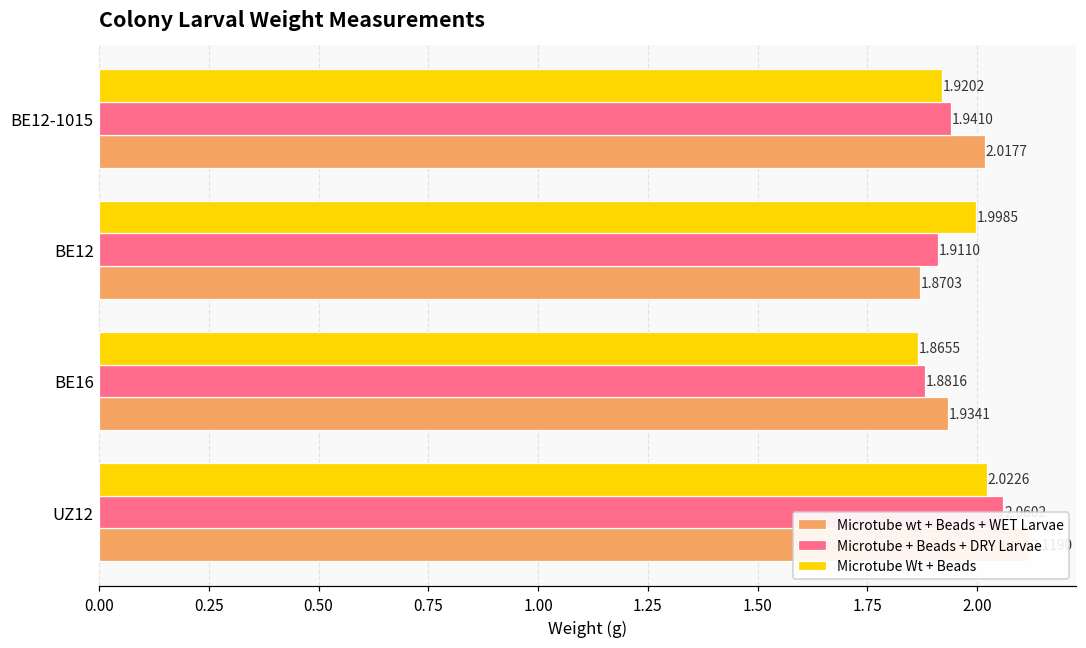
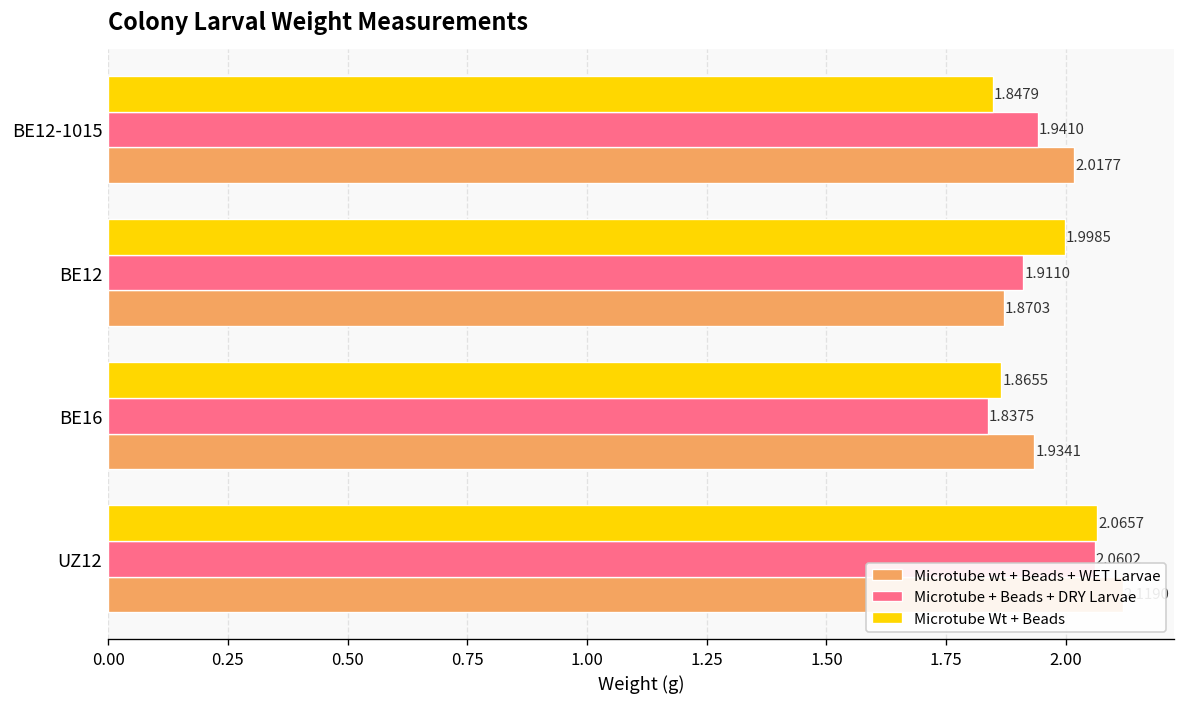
Microtube Wt + Beads, BE12-1015: 1.9202 -> 1.8479
Microtube + Beads + DRY Larvae, BE16: 1.8816 -> 1.8375
Microtube Wt + Beads, UZ12: 2.0226 -> 2.0657
